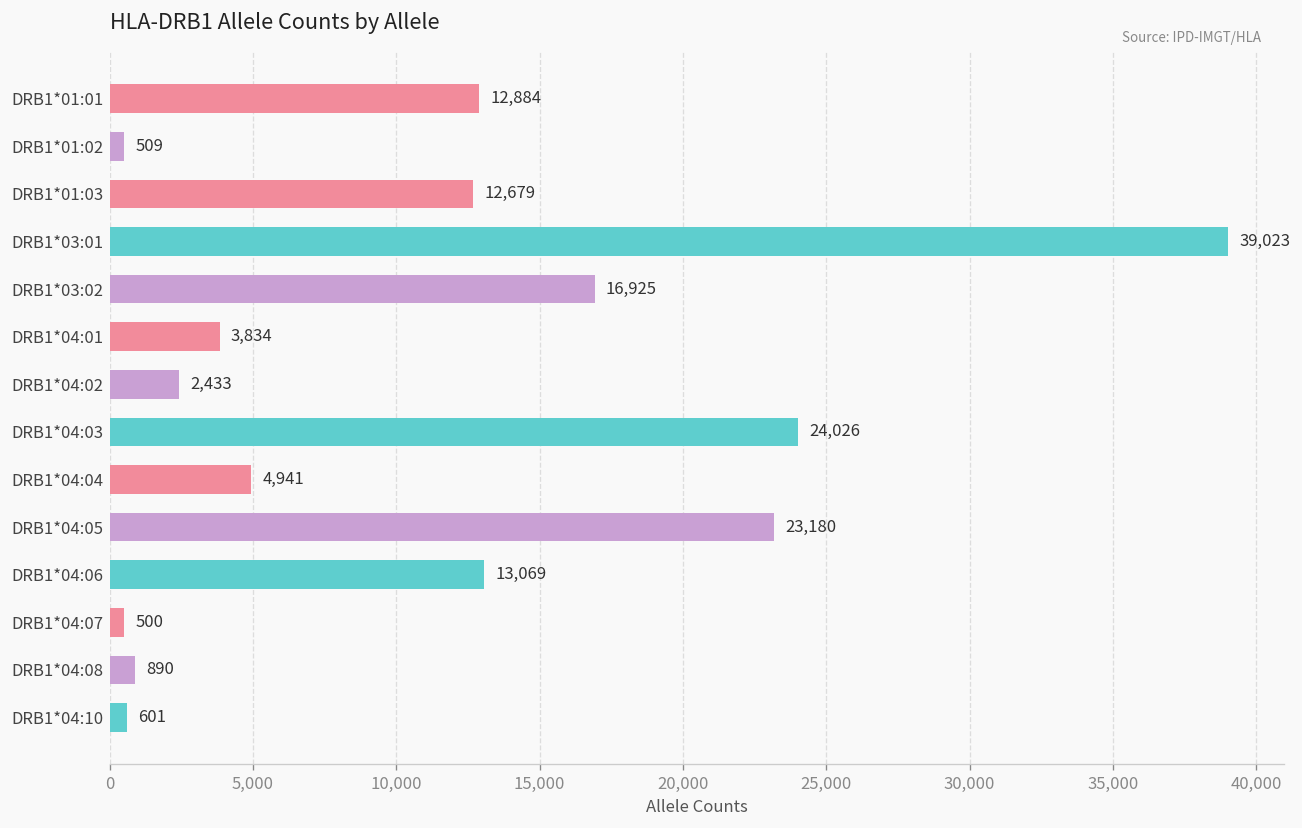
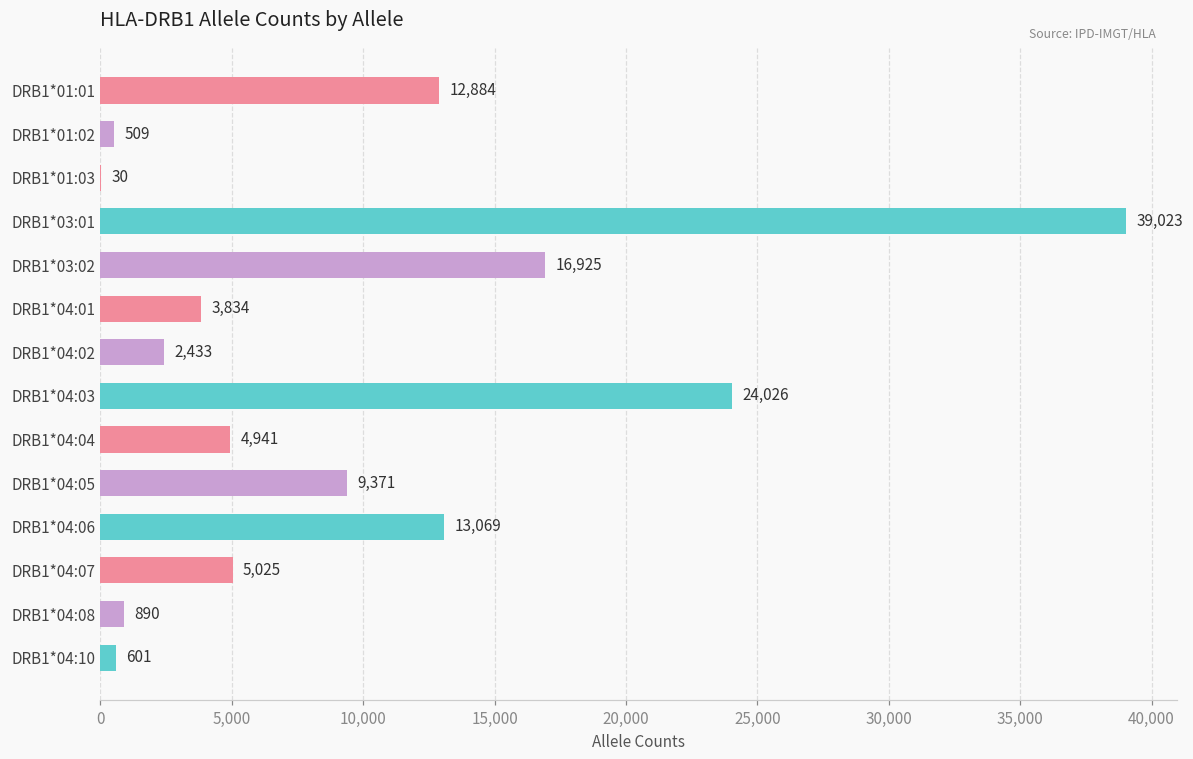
DRB1*01:03: 12,679 -> 30
DRB1*04:05: 23,180 -> 9,371
DRB1*04:07: 500 -> 5,025
